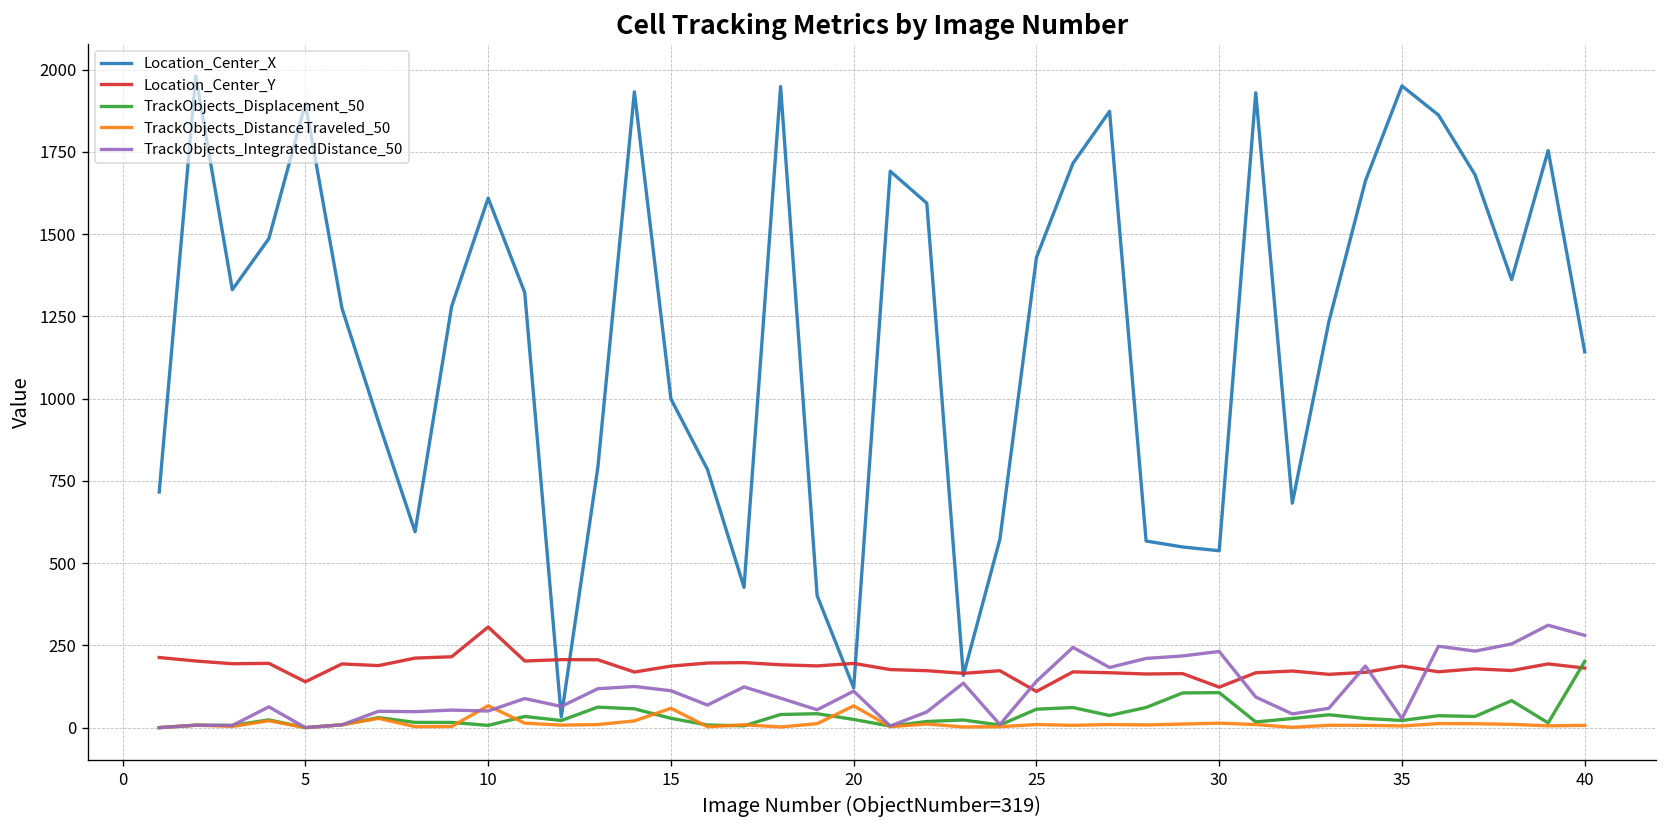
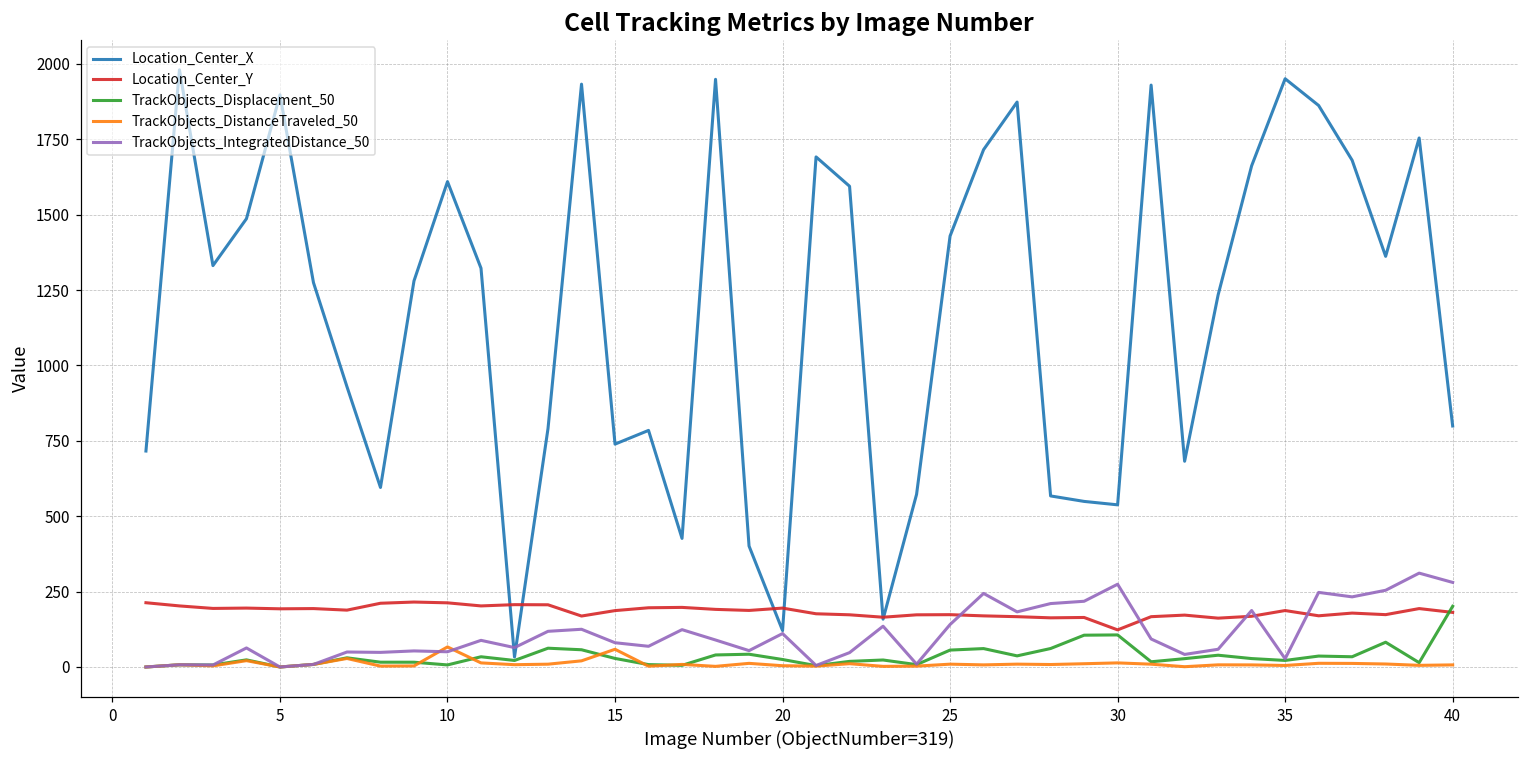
Location_Center_Y, 5: 140 -> 190
Location_Center_Y, 10: 310 -> 210
Location_Center_X, 15: 1000 -> 740
TrackObjects_IntegratedDistance_50, 15: 110 -> 80
TrackObjects_DistanceTraveled_50, 20: 70 -> 0
Location_Center_Y, 25: 110 -> 170
TrackObjects_IntegratedDistance_50, 30: 230 -> 270
Location_Center_X, 40: 1140 -> 800
